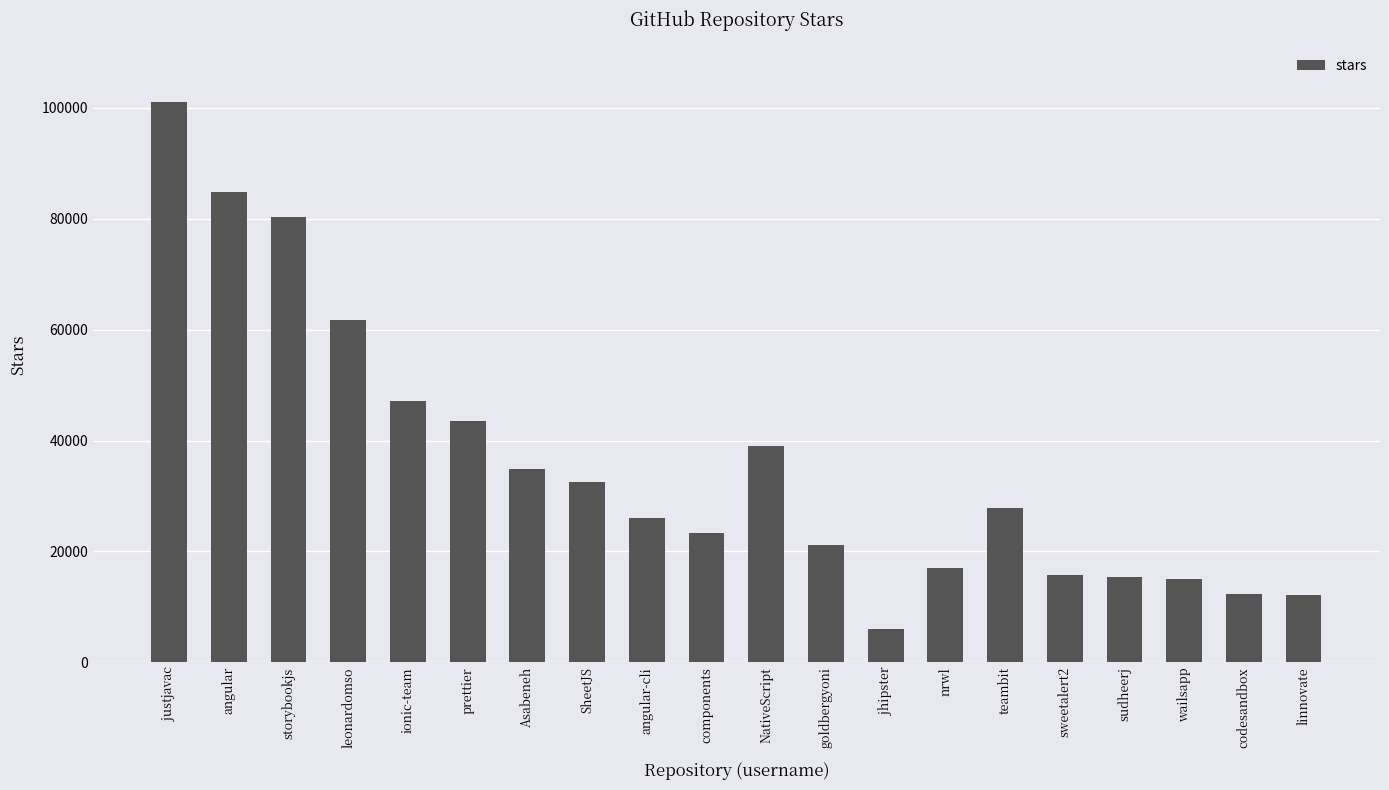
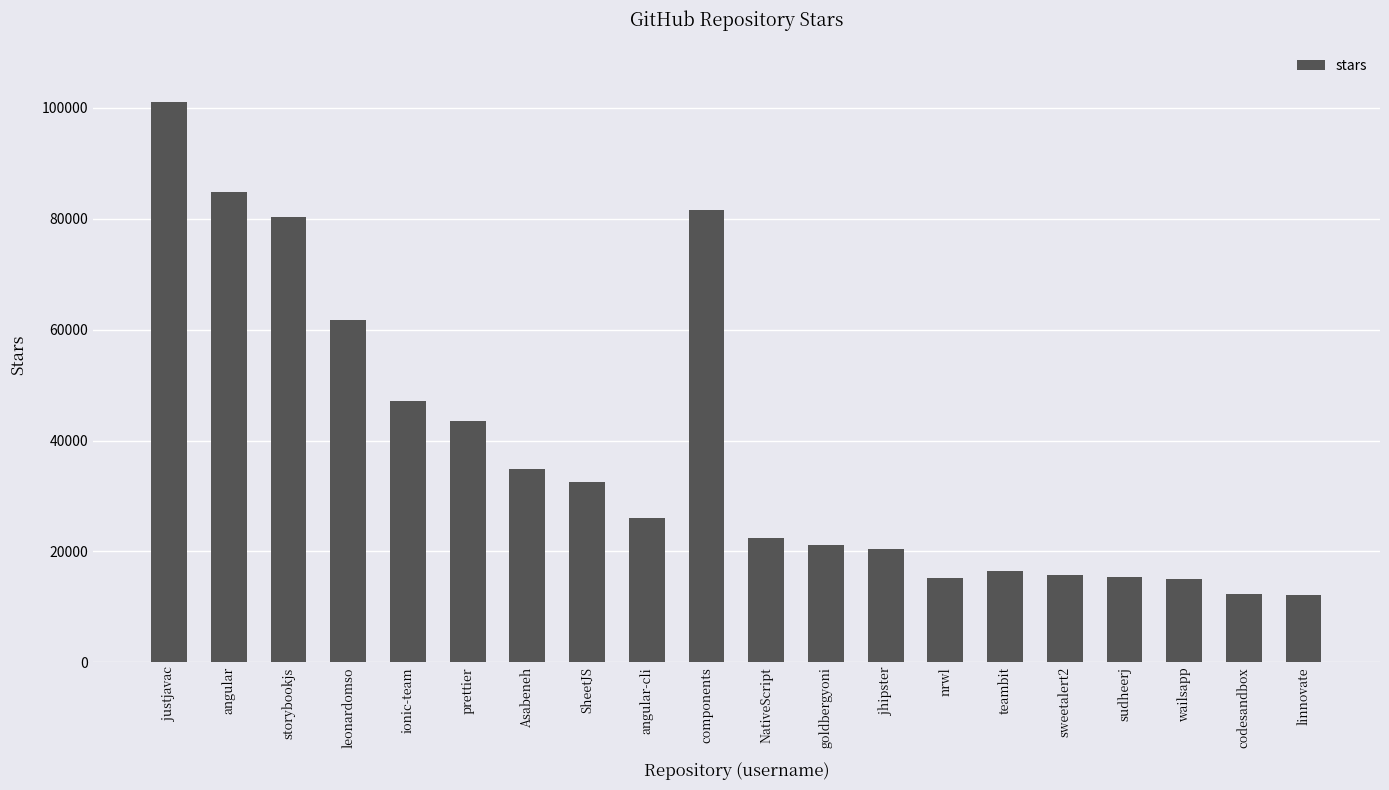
components: 23000 -> 82000
NativeScript: 39000 -> 22000
jhipster: 6000 -> 21000
nrwl: 17000 -> 15000
teambit: 28000 -> 17000
